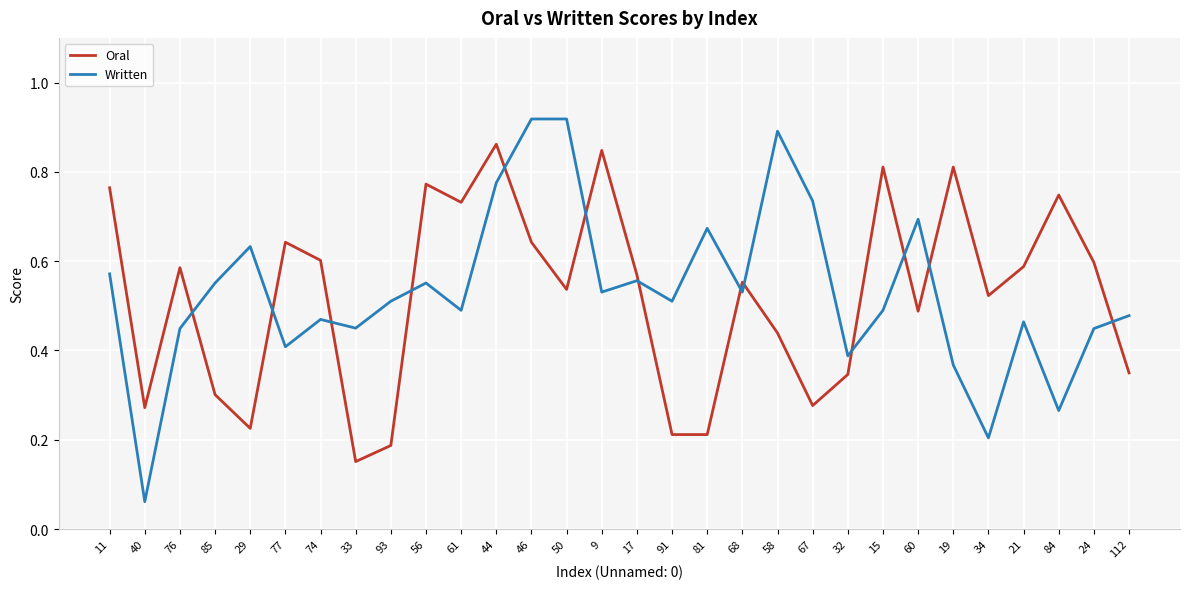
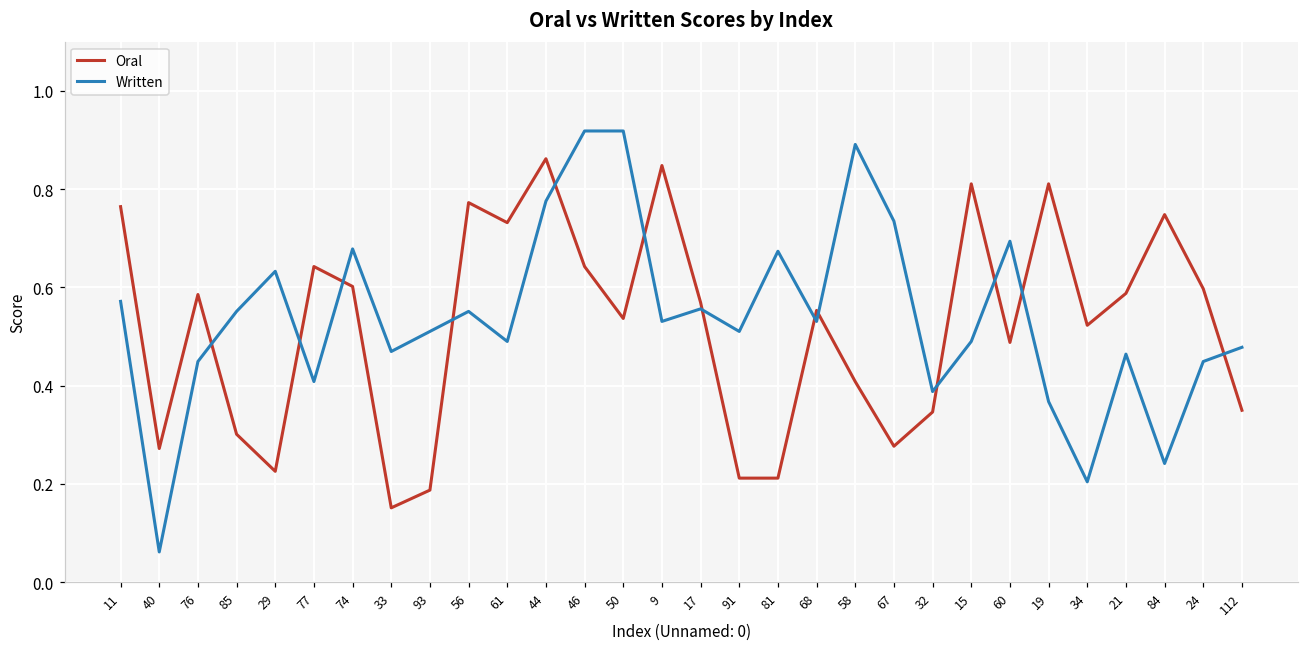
Written, 74: 0.47 -> 0.68
Written, 33: 0.45 -> 0.47
Oral, 58: 0.44 -> 0.41
Written, 84: 0.27 -> 0.24
